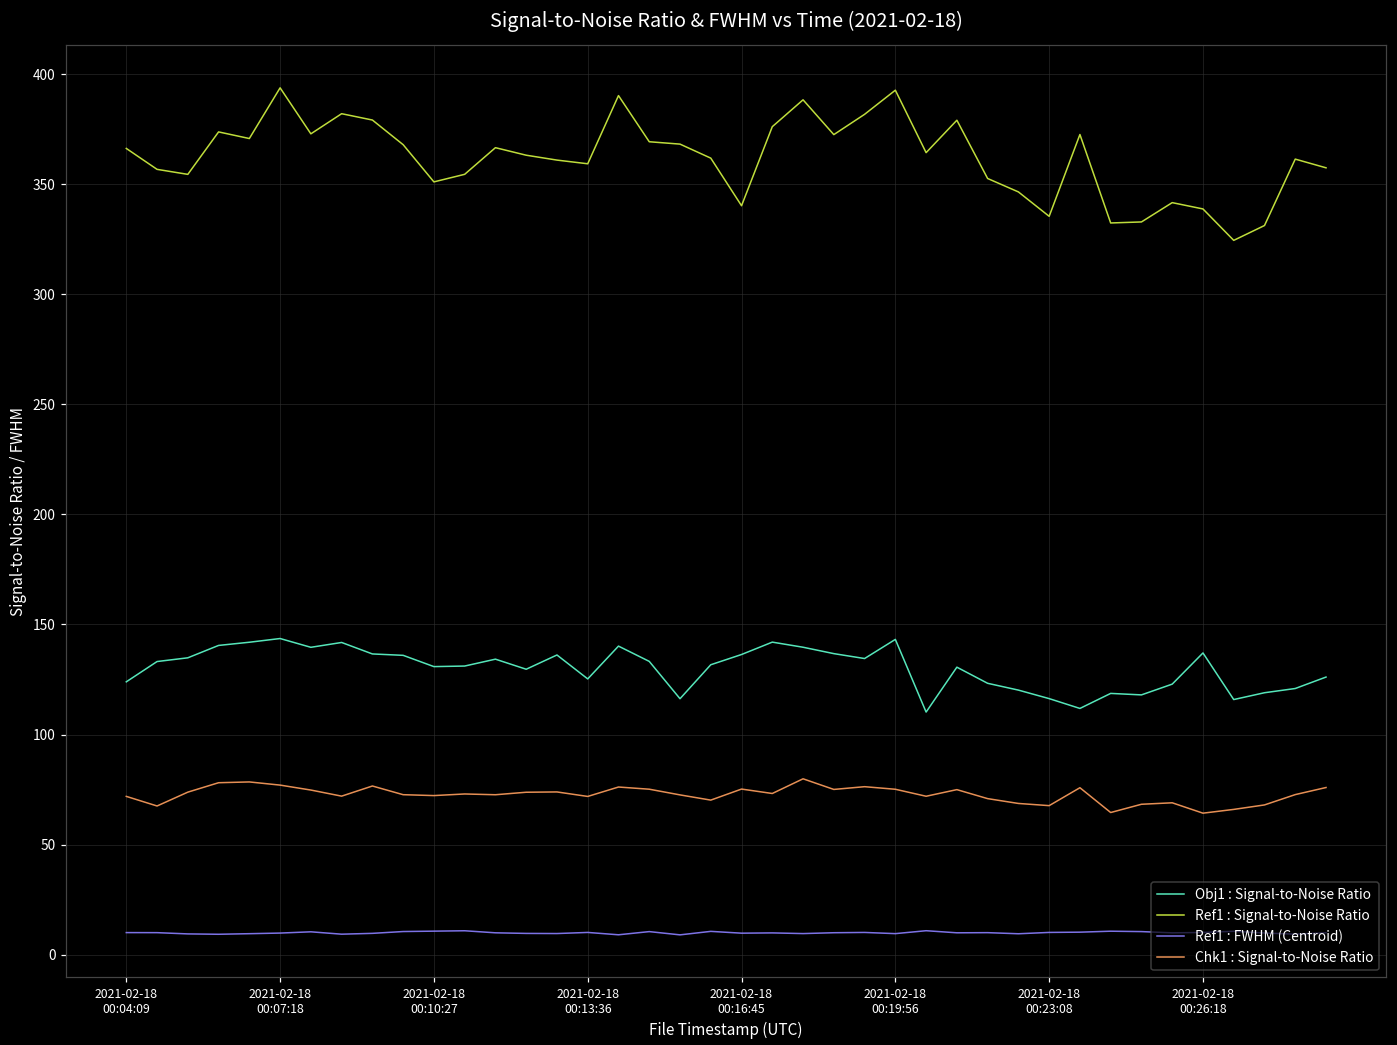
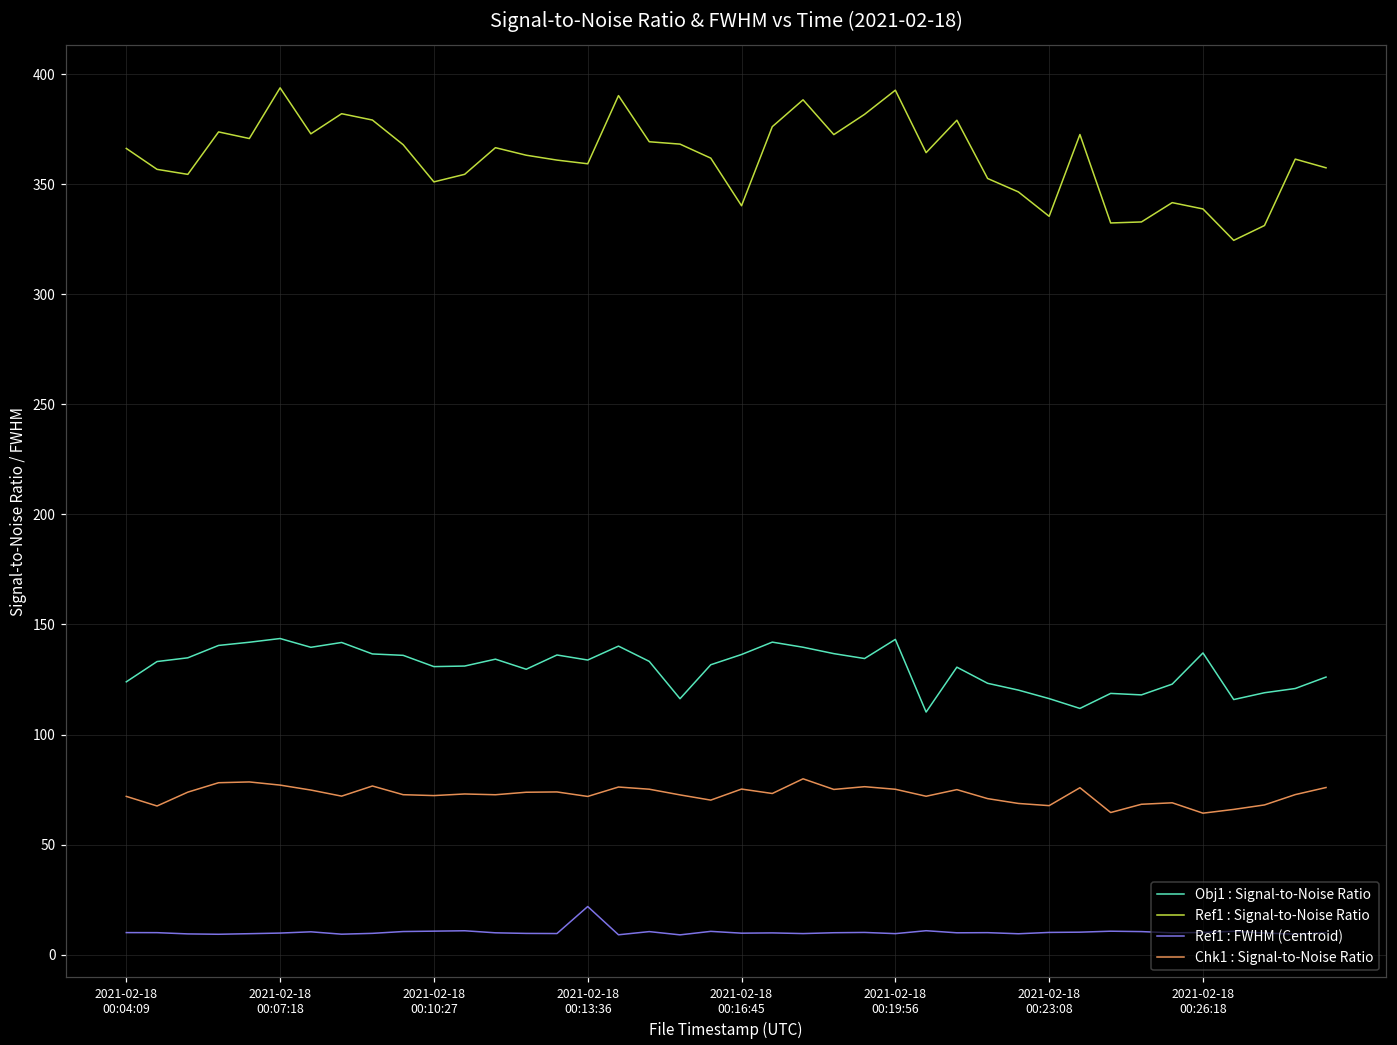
Obj1 : Signal-to-Noise Ratio, 2021-02-18 00:13:36: 125 -> 134
Ref1 : FWHM (Centroid), 2021-02-18 00:13:36: 10 -> 22
